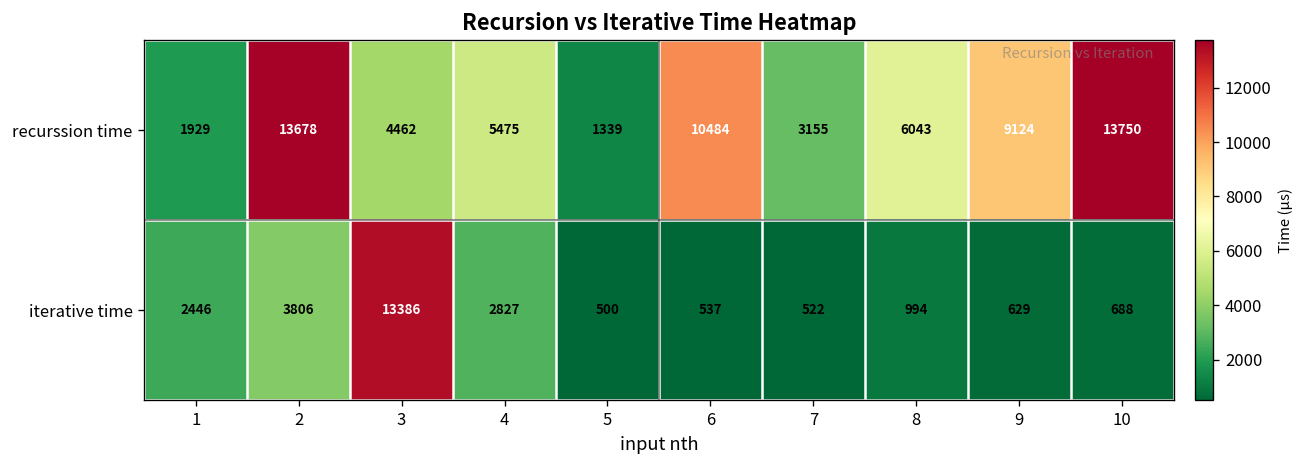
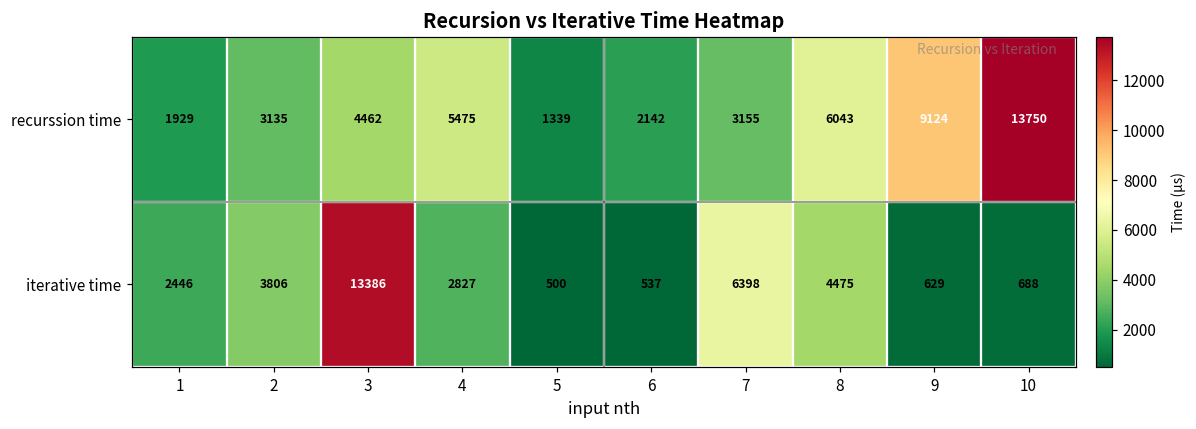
recurssion time, 2: 13678 -> 3135
recurssion time, 6: 10484 -> 2142
iterative time, 7: 522 -> 6398
iterative time, 8: 994 -> 4475
